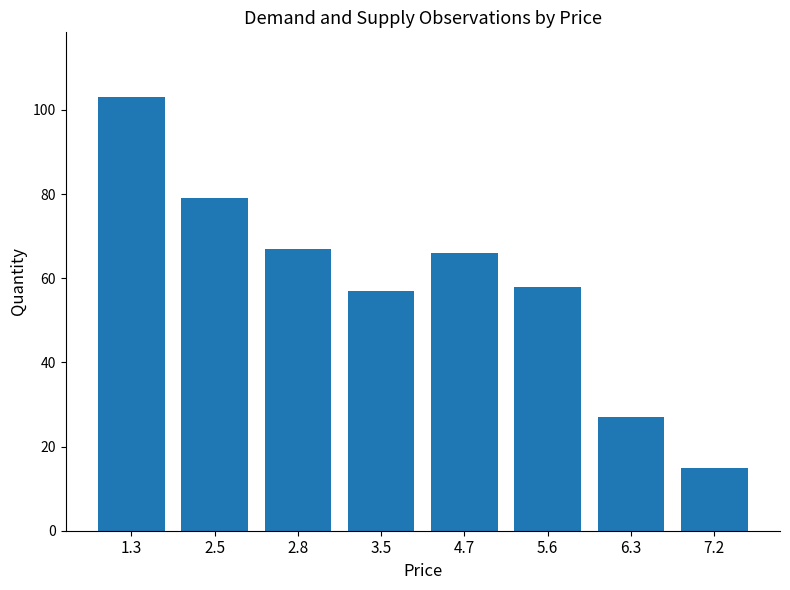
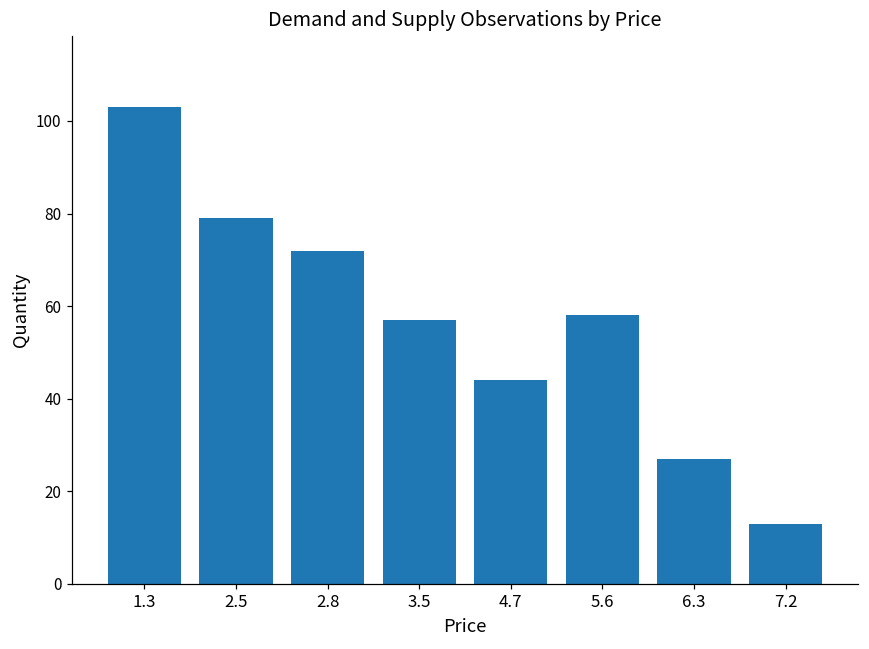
2.8: 67 -> 72
4.7: 66 -> 44
7.2: 15 -> 13
